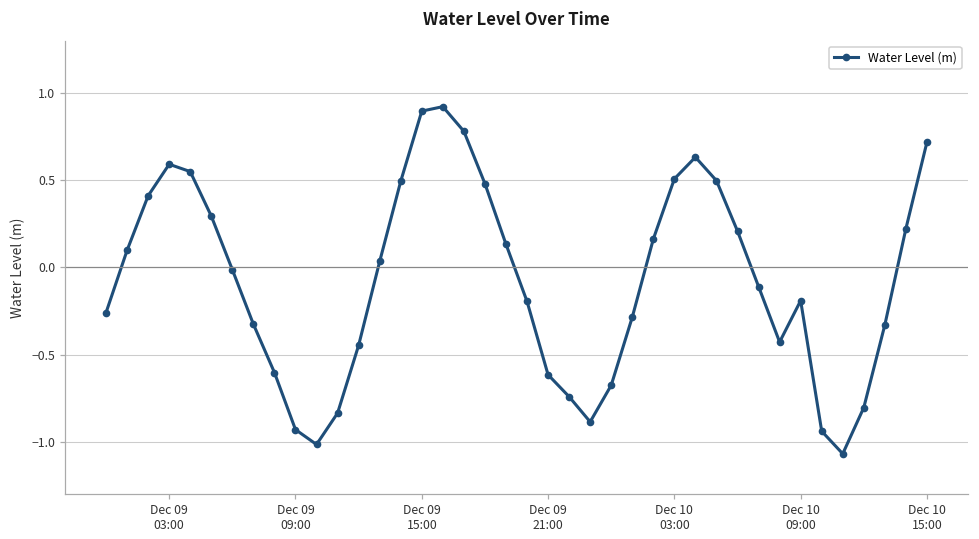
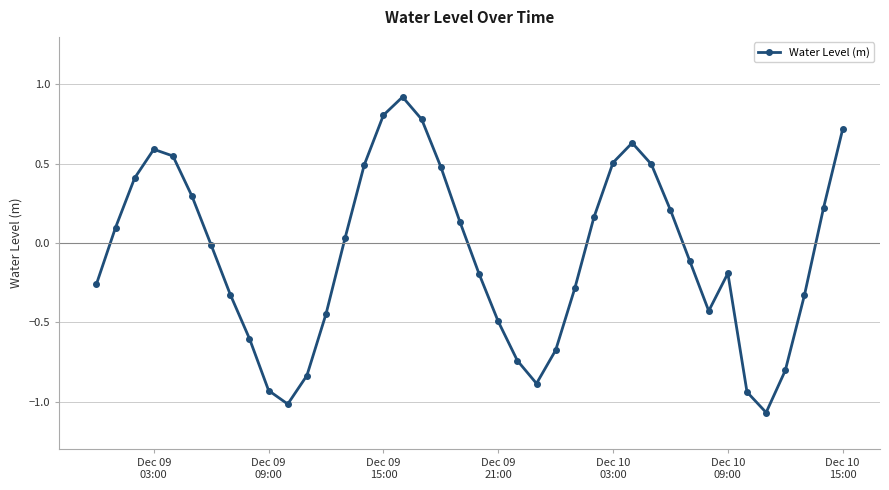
Dec 09 15:00: 0.90 -> 0.81
Dec 09 21:00: -0.61 -> -0.49
